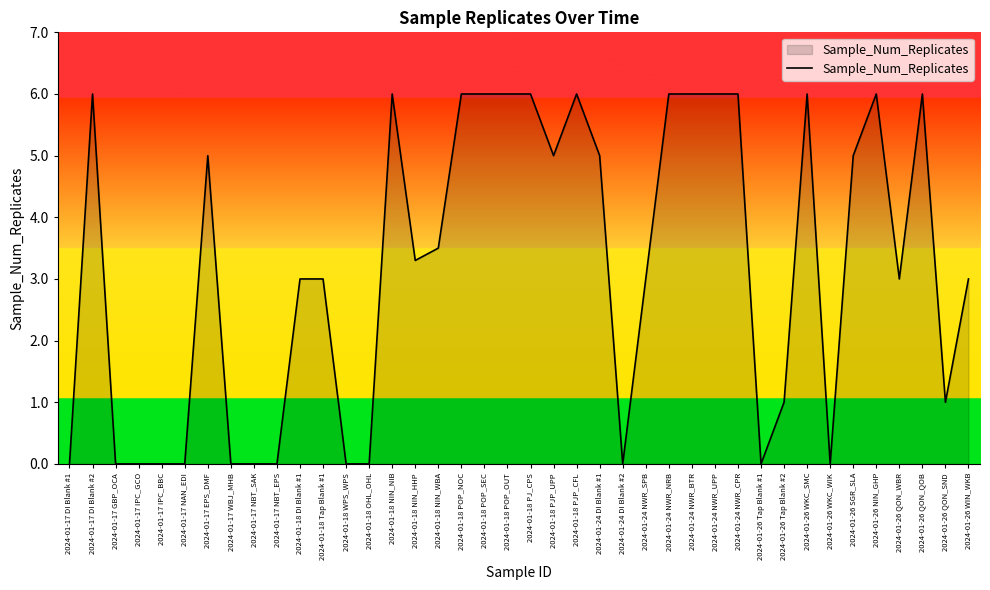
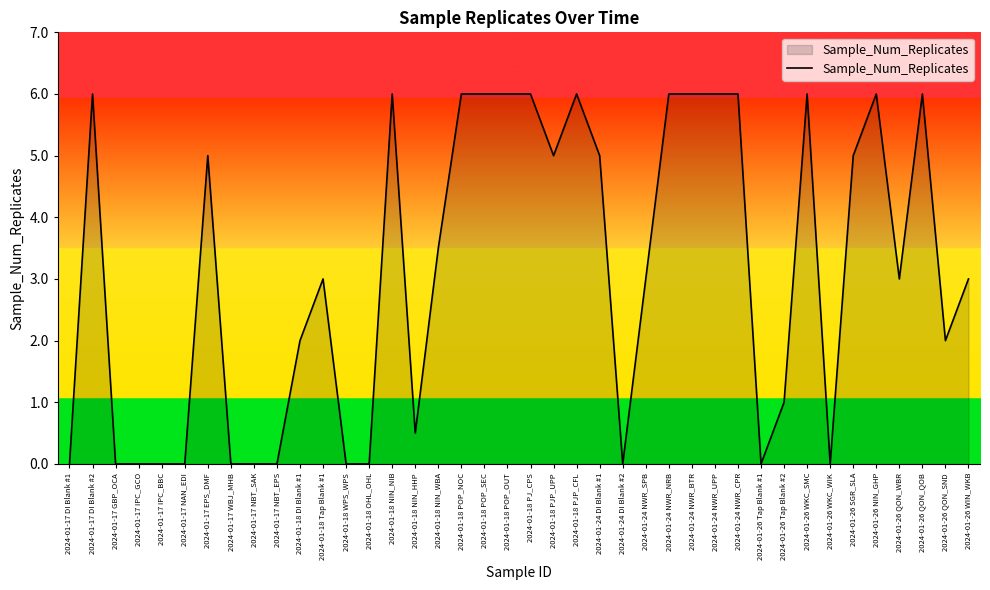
2024-01-18 DI Blank #1: 3 -> 2
2024-01-18 NIN_HHP: 3.3 -> 0.5
2024-01-26 QON_SND: 1 -> 2
